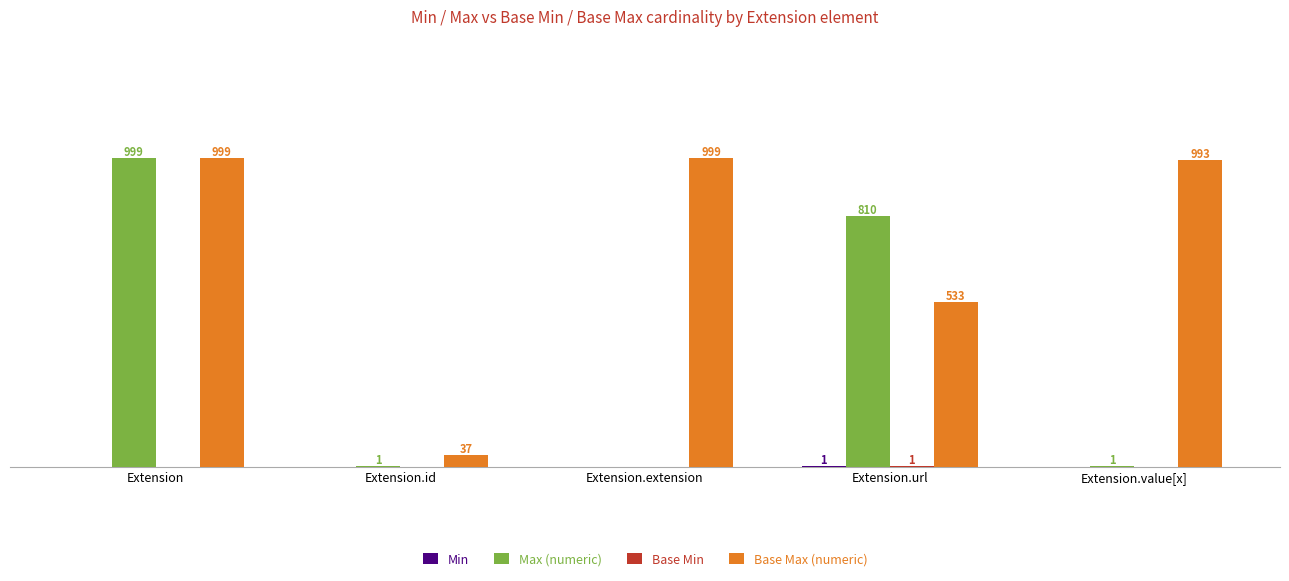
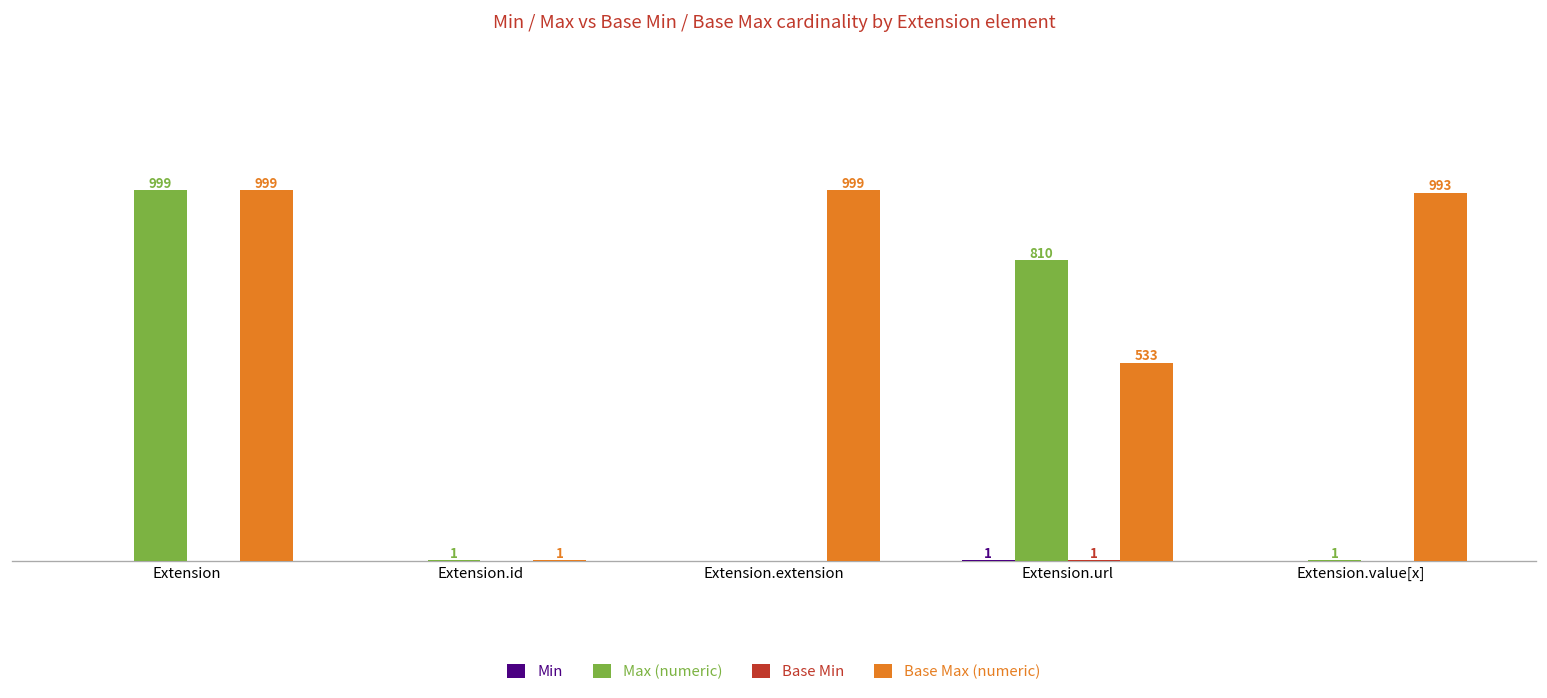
Base Max (numeric), Extension.id: 37 -> 1
